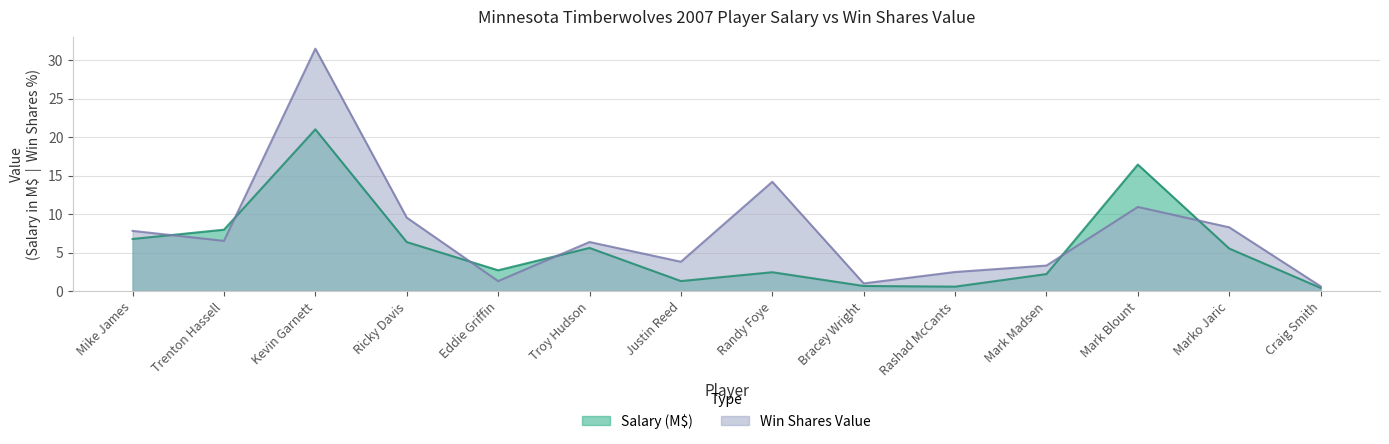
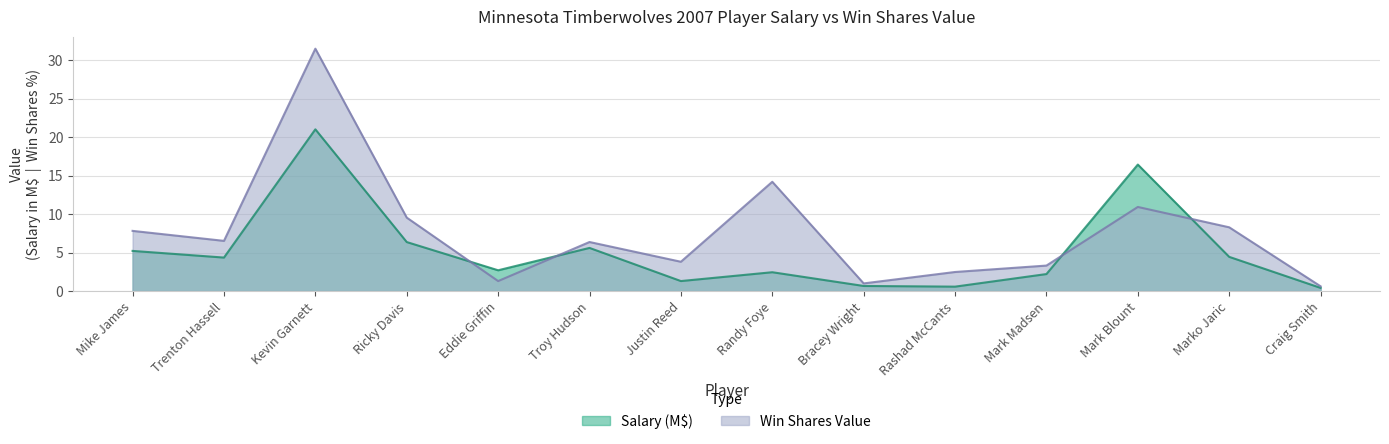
Salary (M$), Mike James: 7 -> 5
Salary (M$), Trenton Hassell: 8 -> 4
Salary (M$), Marko Jaric: 6 -> 4
